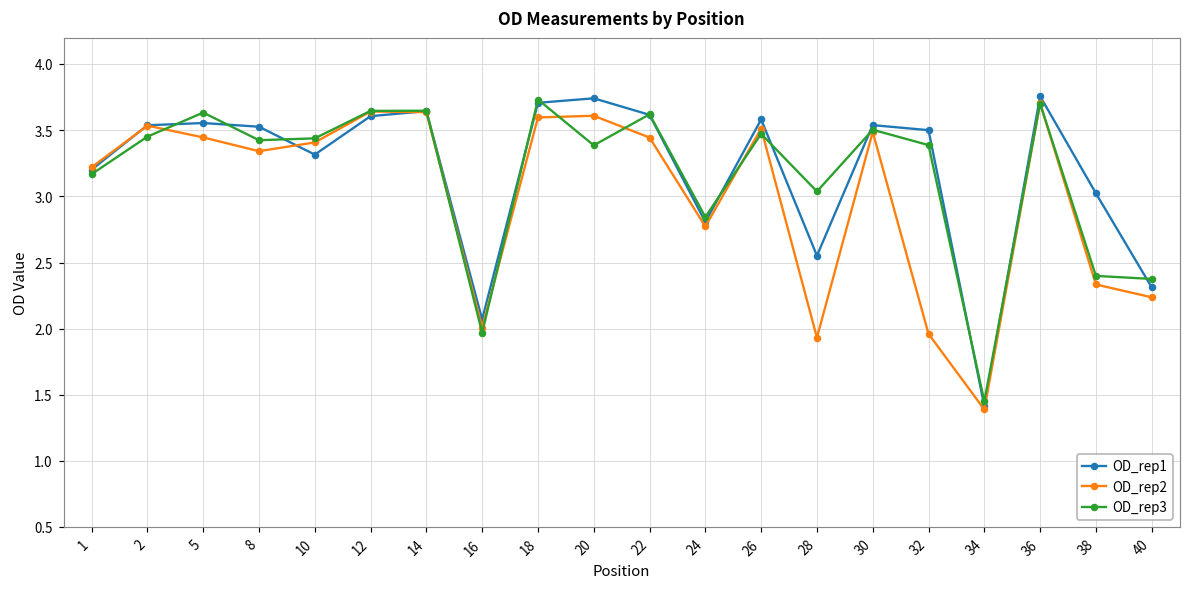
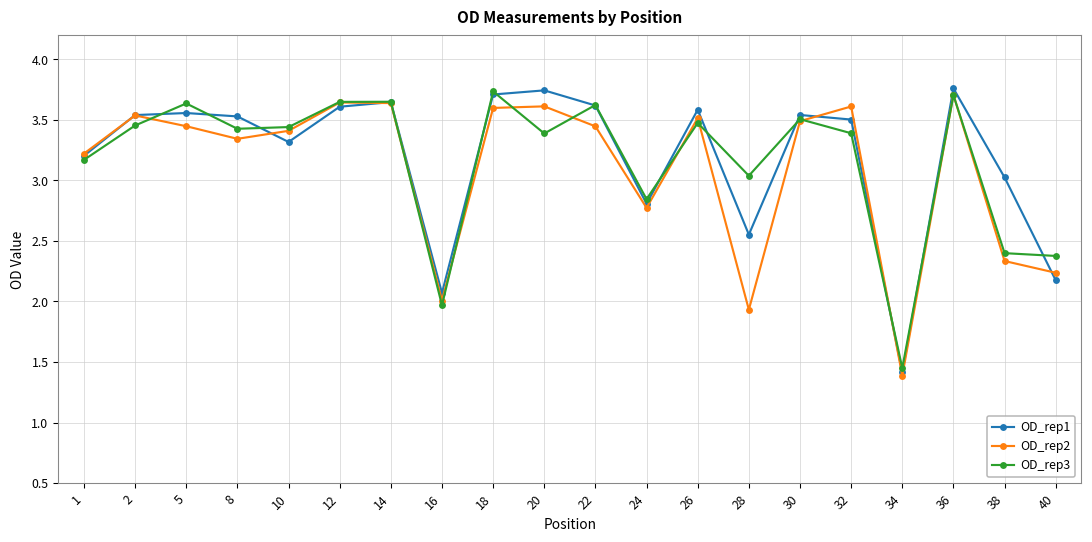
OD_rep2, 32: 1.96 -> 3.61
OD_rep1, 40: 2.31 -> 2.18
